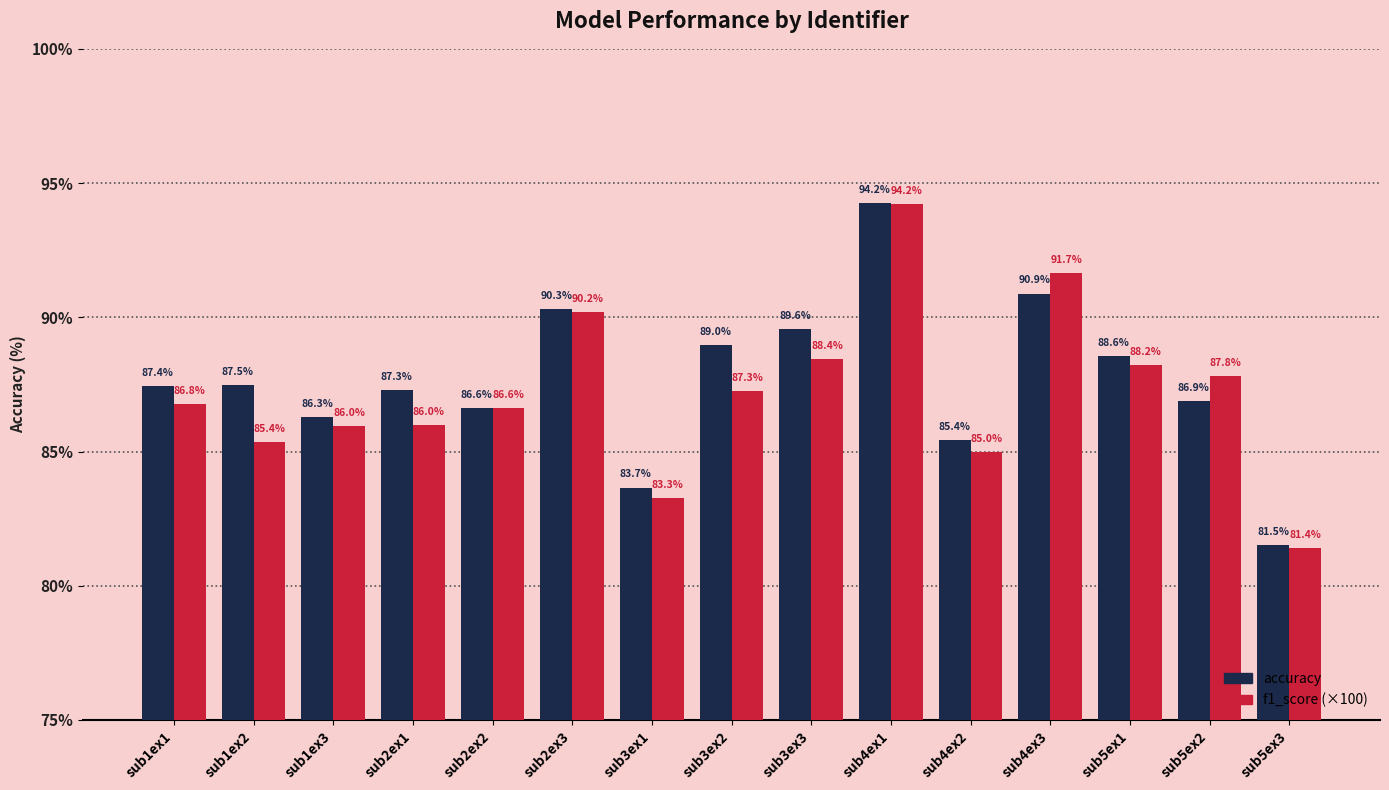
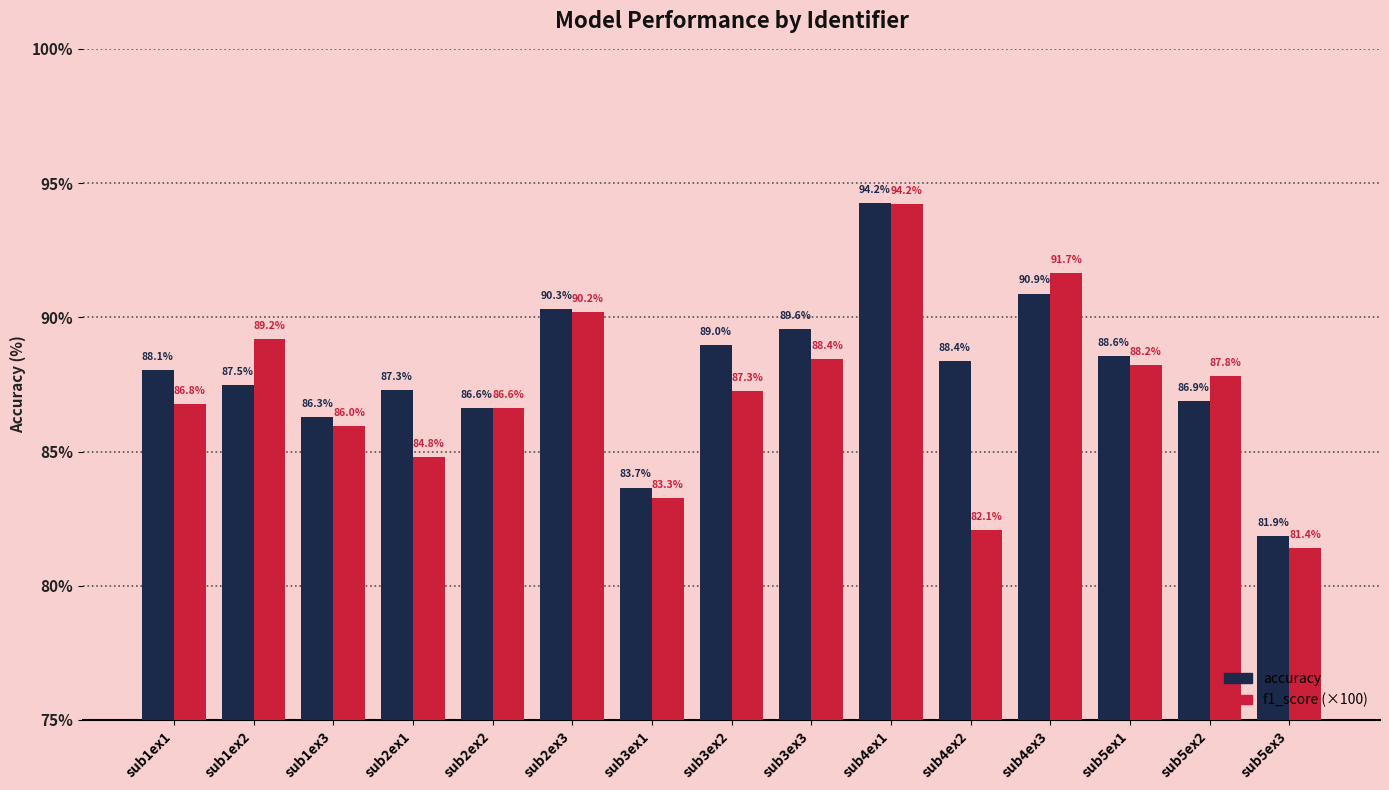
accuracy, sub1ex1: 87.4% -> 88.1%
f1_score (×100), sub1ex2: 85.4% -> 89.2%
f1_score (×100), sub2ex1: 86.0% -> 84.8%
accuracy, sub4ex2: 85.4% -> 88.4%
f1_score (×100), sub4ex2: 85.0% -> 82.1%
accuracy, sub5ex3: 81.5% -> 81.9%
